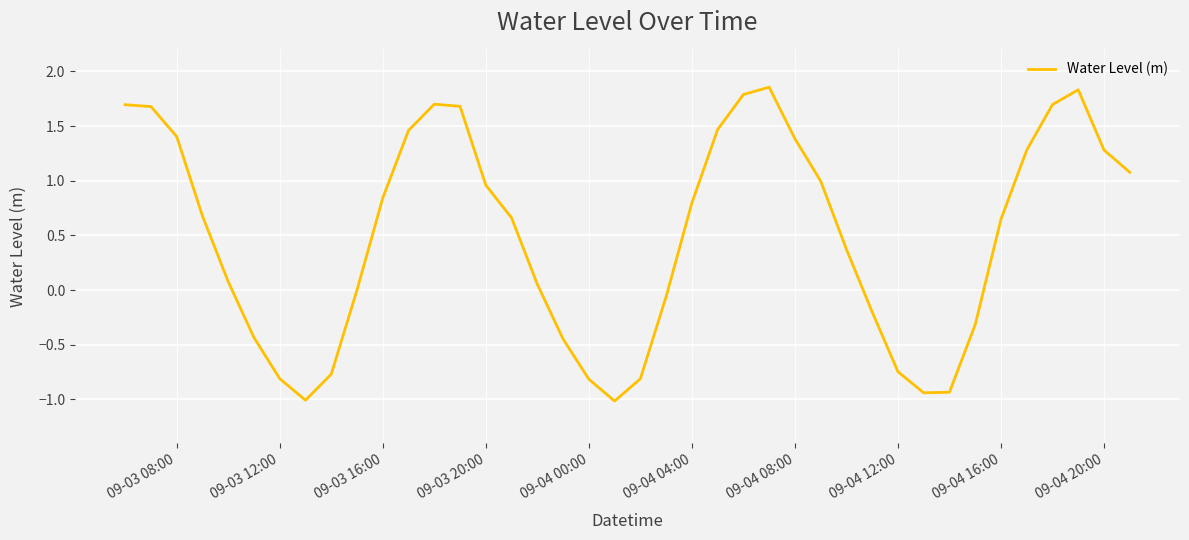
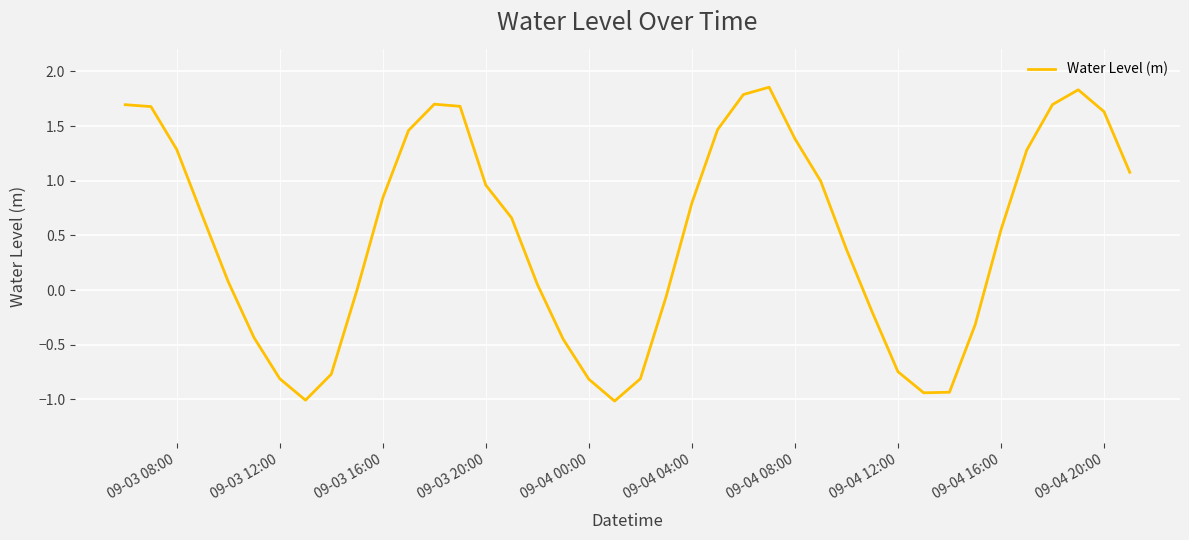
09-03 08:00: 1.40 -> 1.29
09-04 16:00: 0.65 -> 0.55
09-04 20:00: 1.28 -> 1.63
